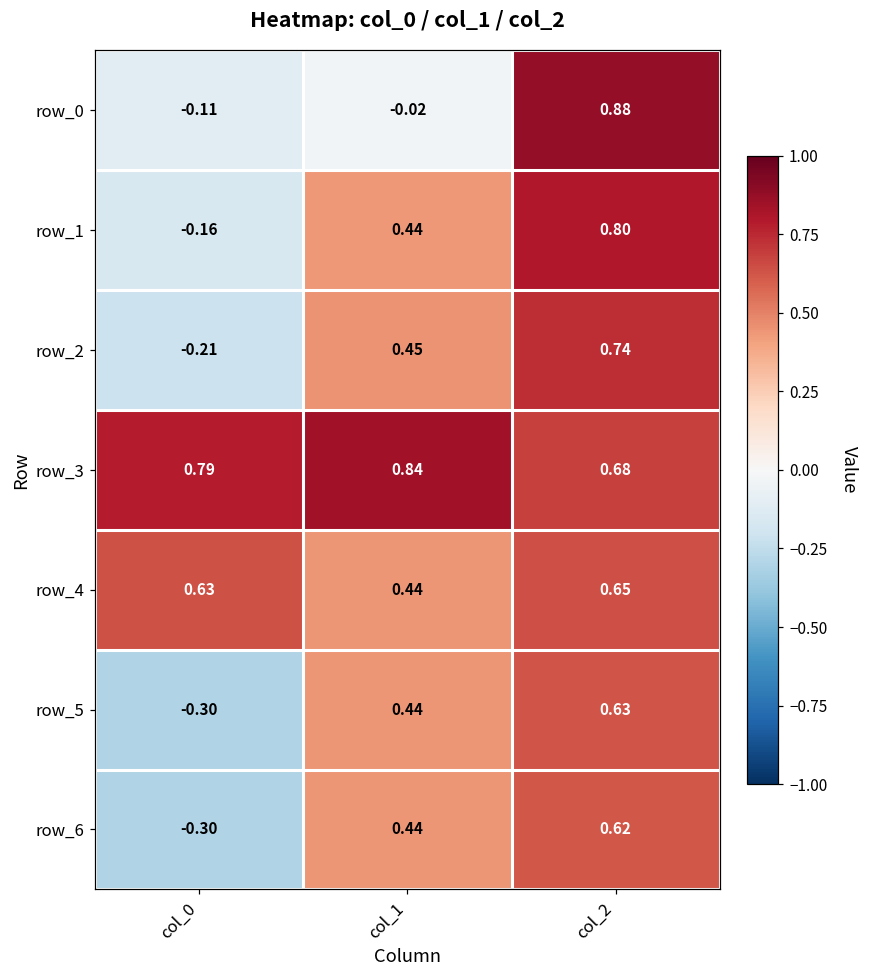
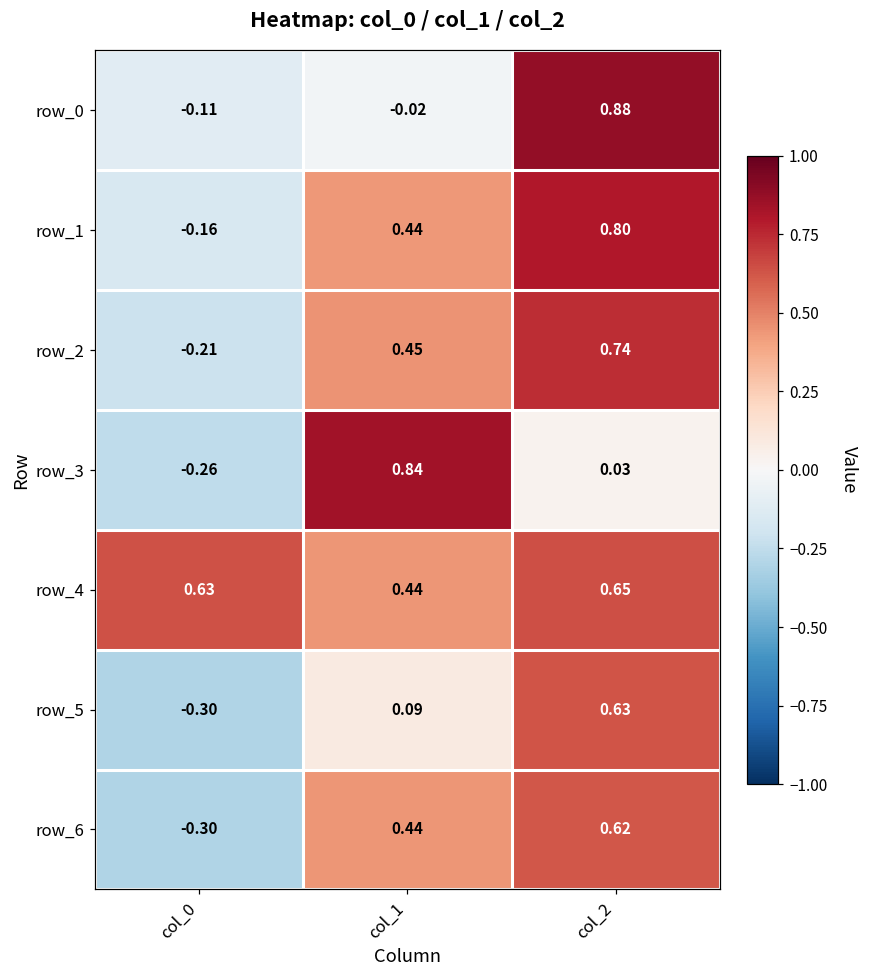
row_3, col_0: 0.79 -> -0.26
row_3, col_2: 0.68 -> 0.03
row_5, col_1: 0.44 -> 0.09
